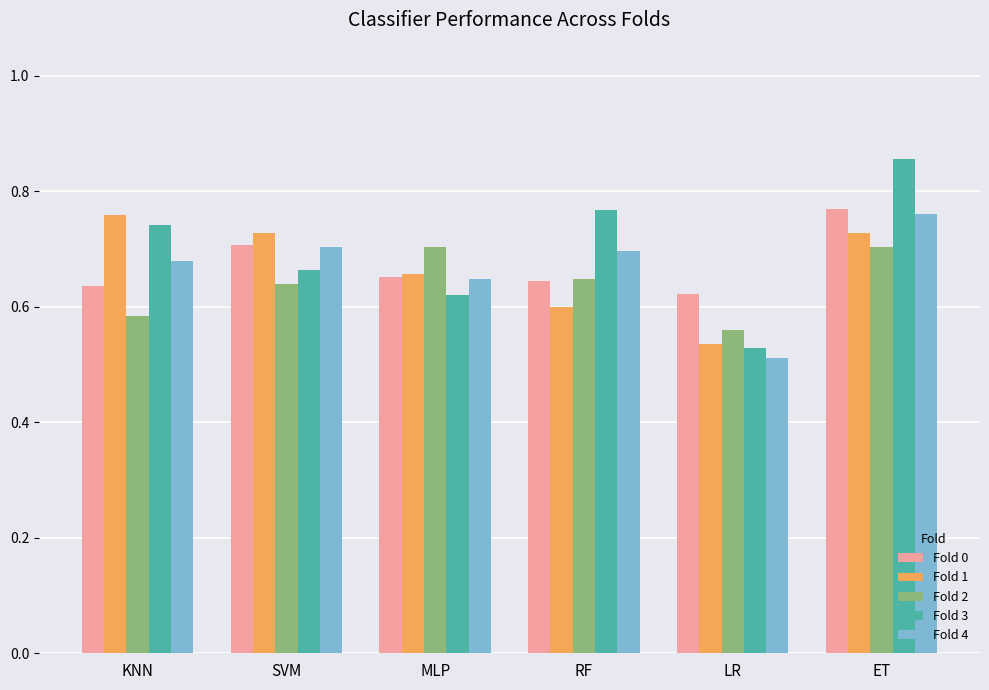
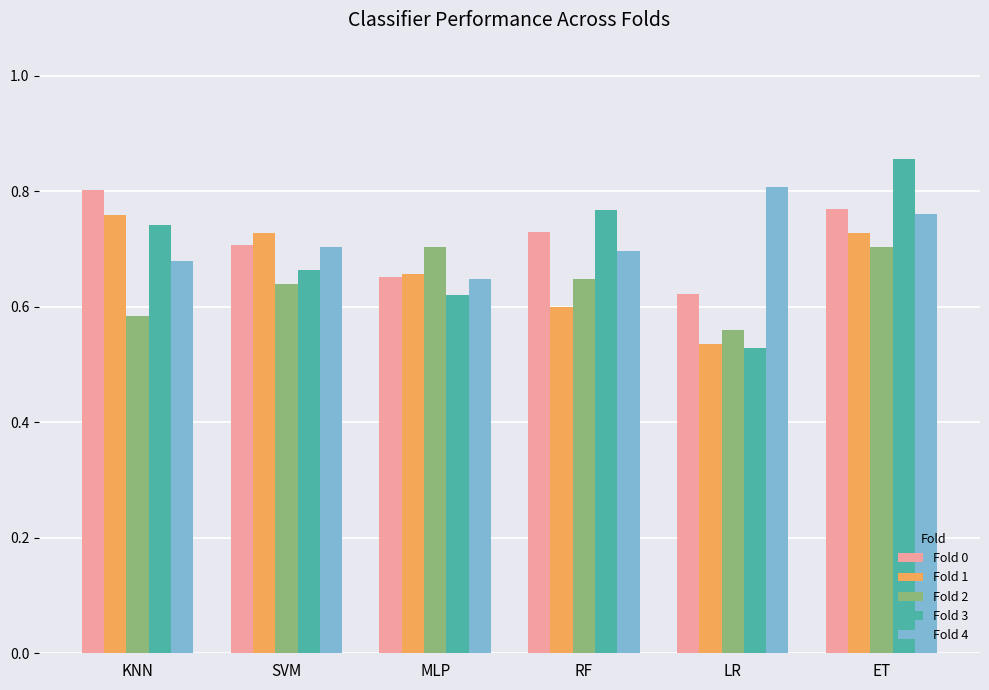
Fold 0, KNN: 0.64 -> 0.80
Fold 0, RF: 0.65 -> 0.73
Fold 4, LR: 0.51 -> 0.81
